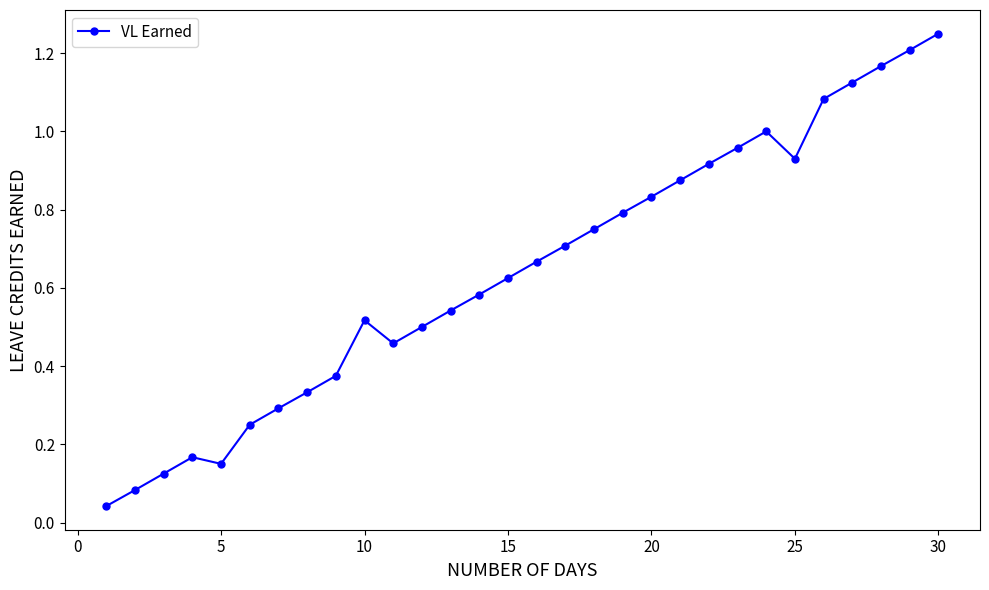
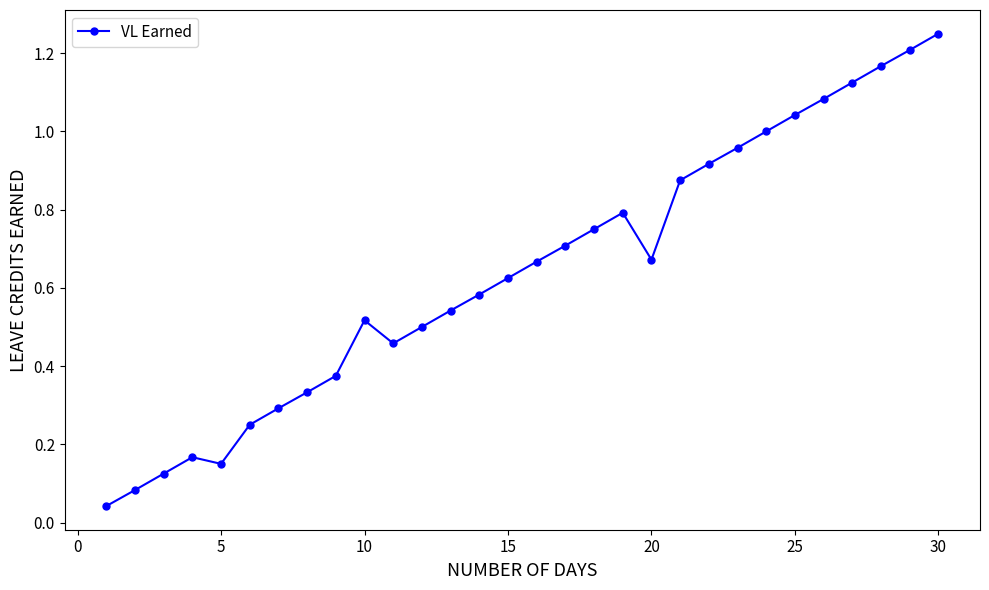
20: 0.83 -> 0.67
25: 0.93 -> 1.04
